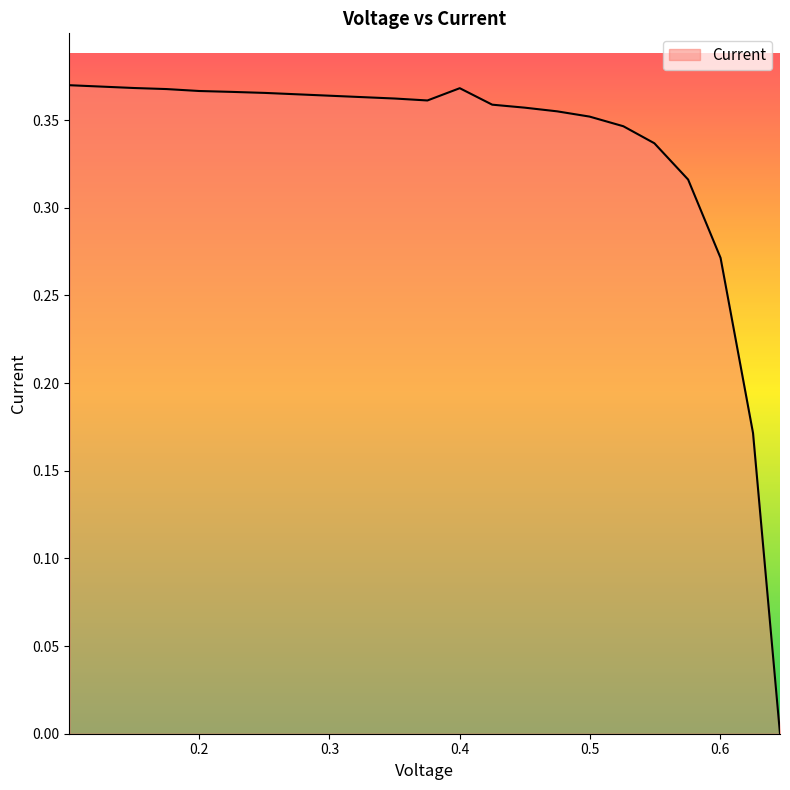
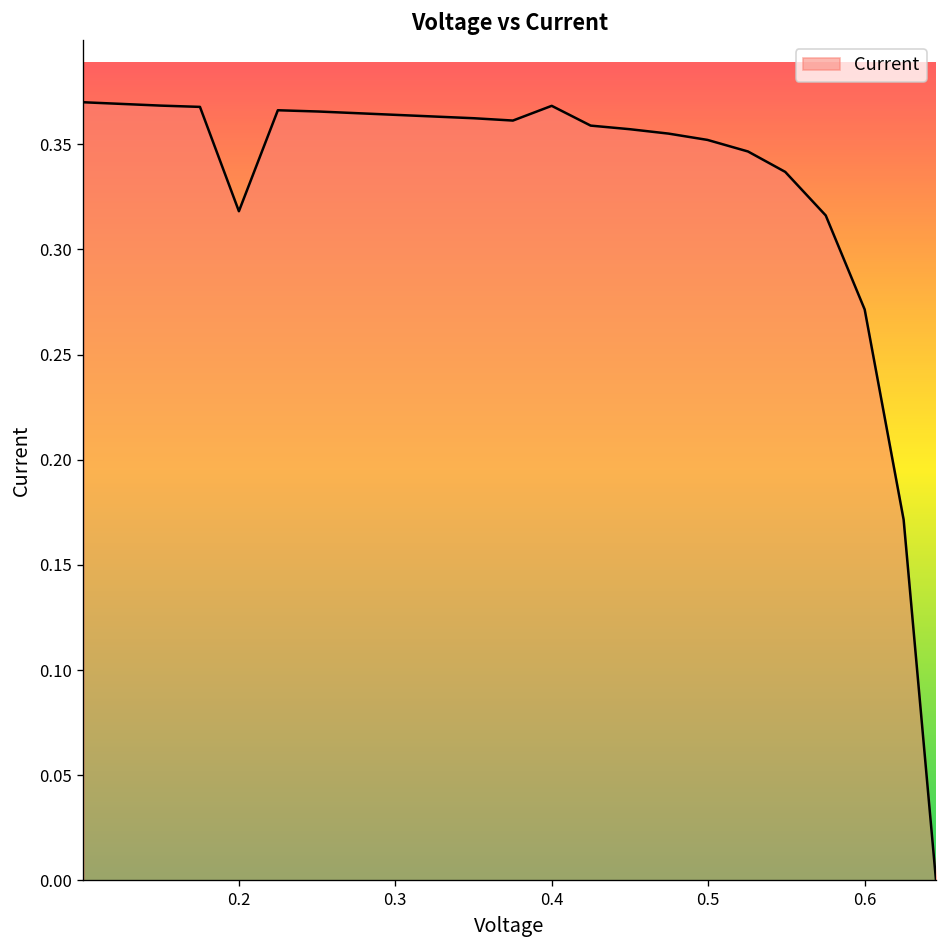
0.2: 0.367 -> 0.318
